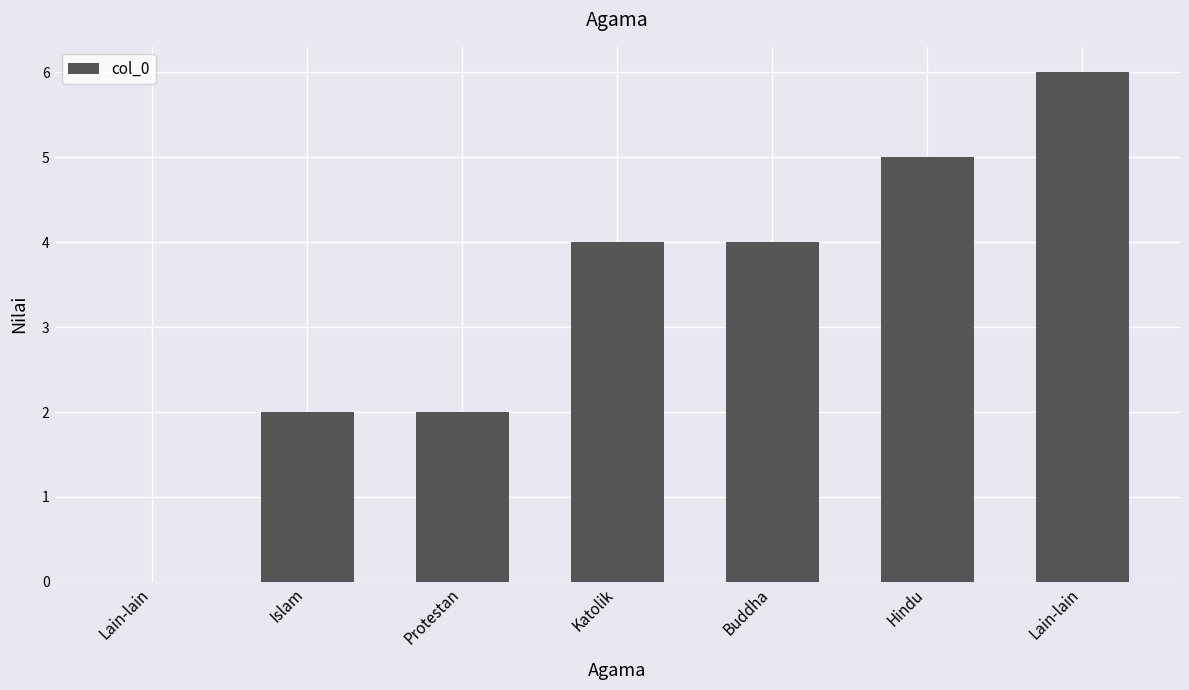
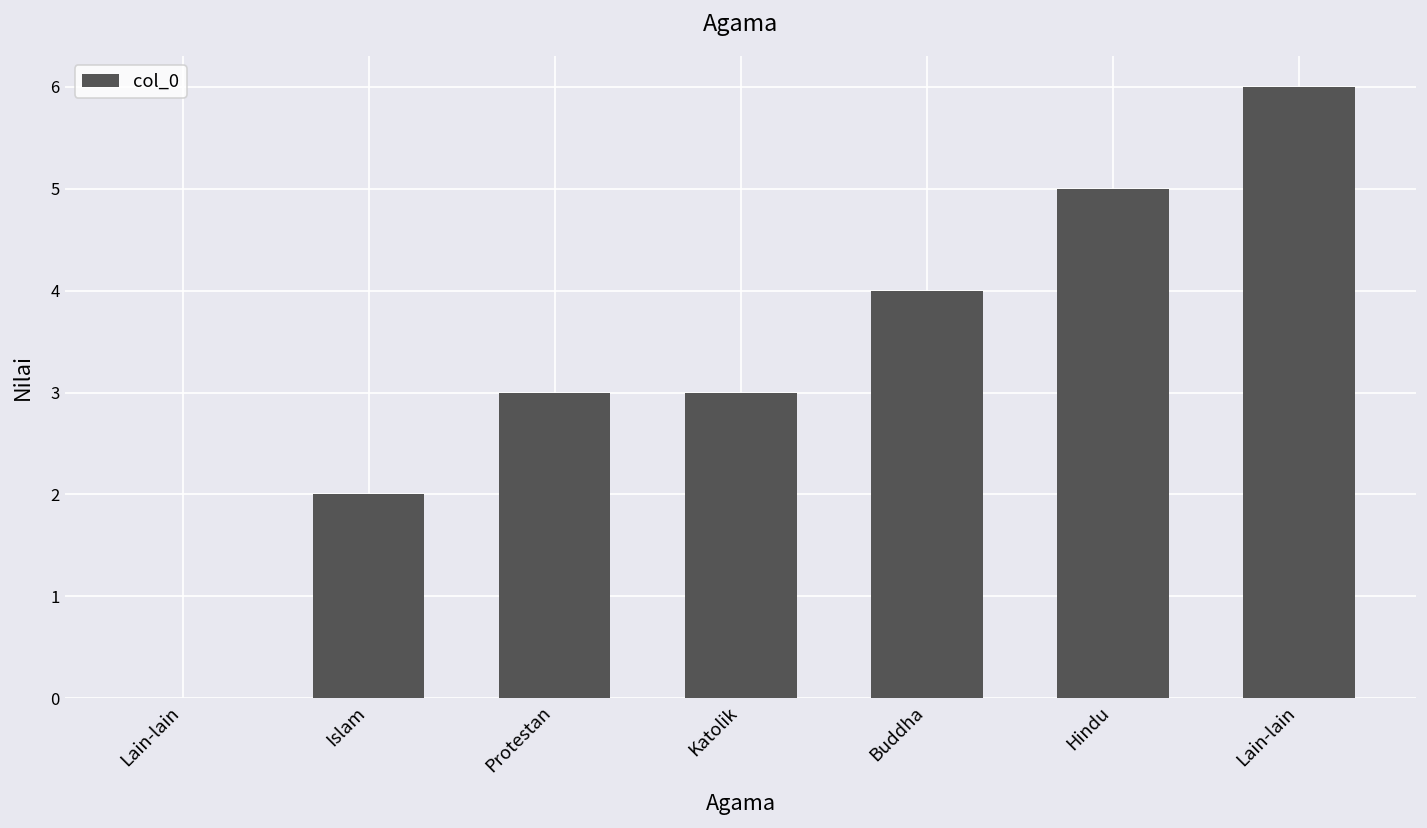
Protestan: 2 -> 3
Katolik: 4 -> 3
